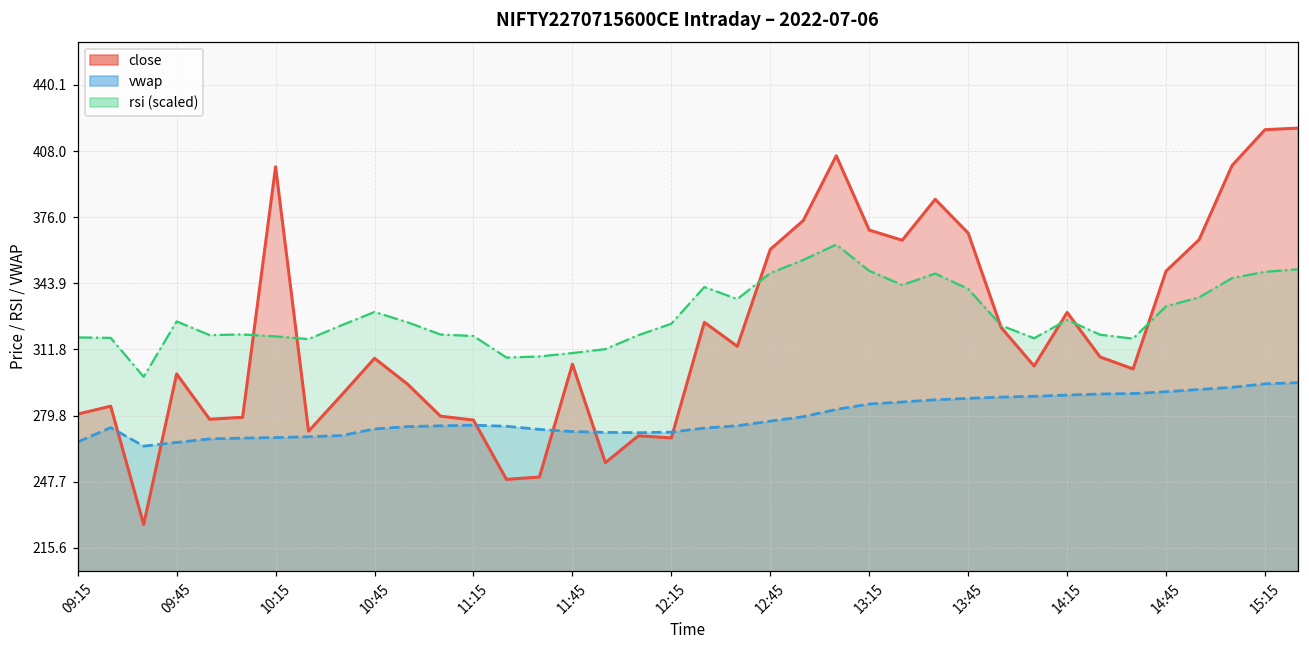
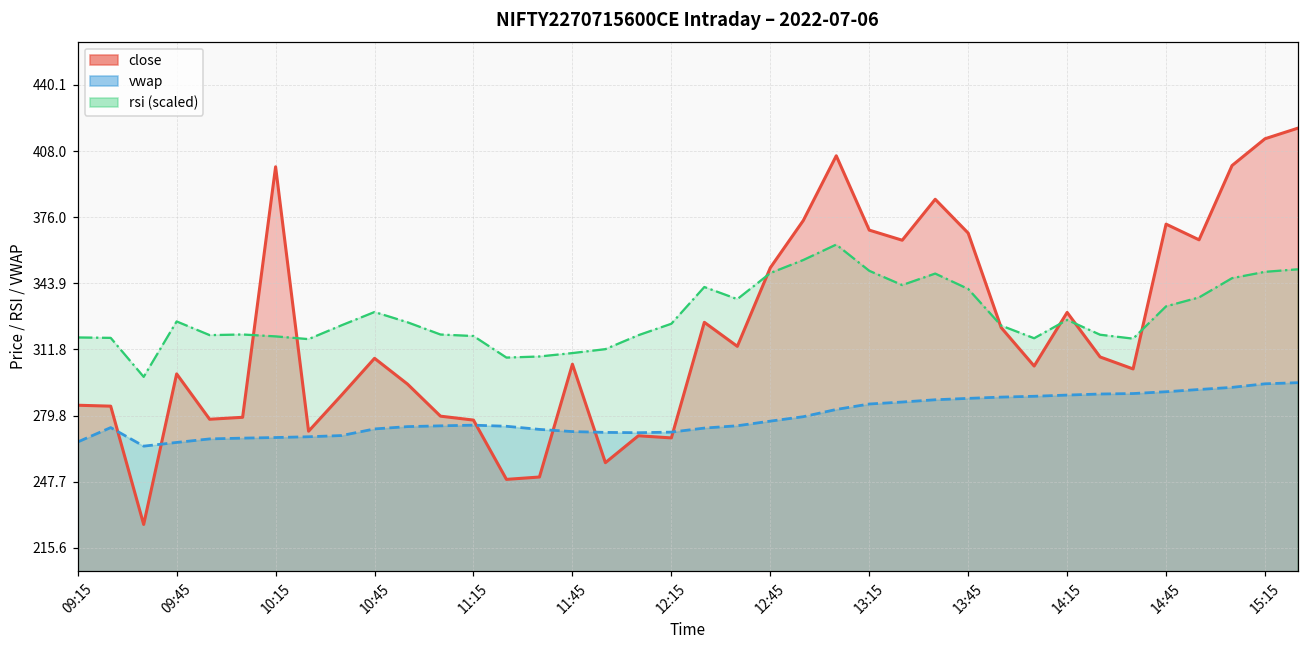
close, 09:15: 281 -> 285
close, 12:45: 360 -> 351
close, 14:45: 350 -> 373
close, 15:15: 418 -> 414
